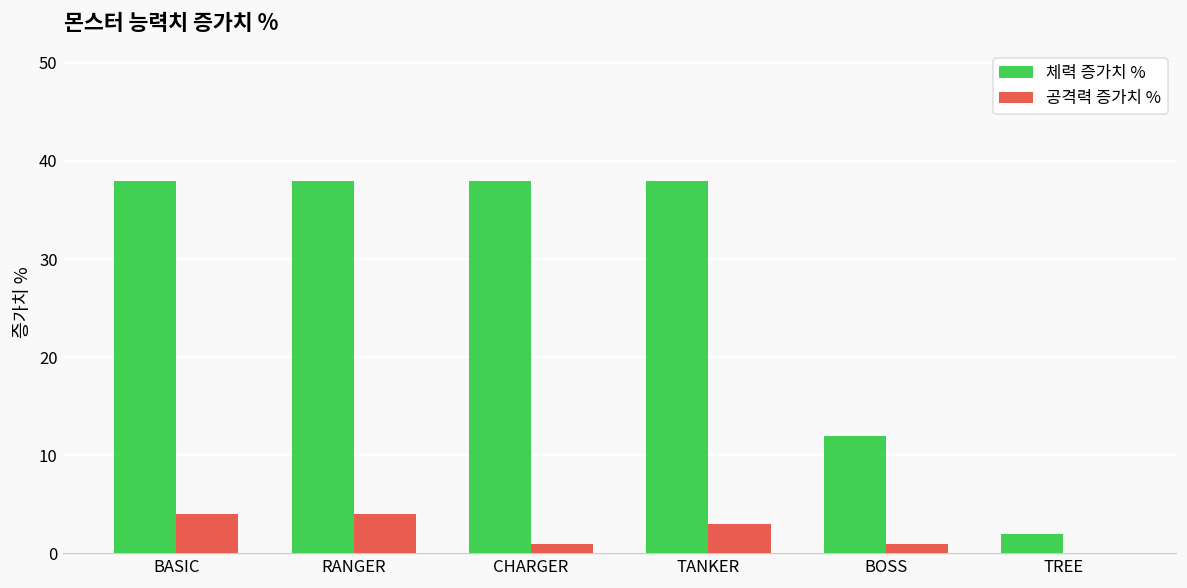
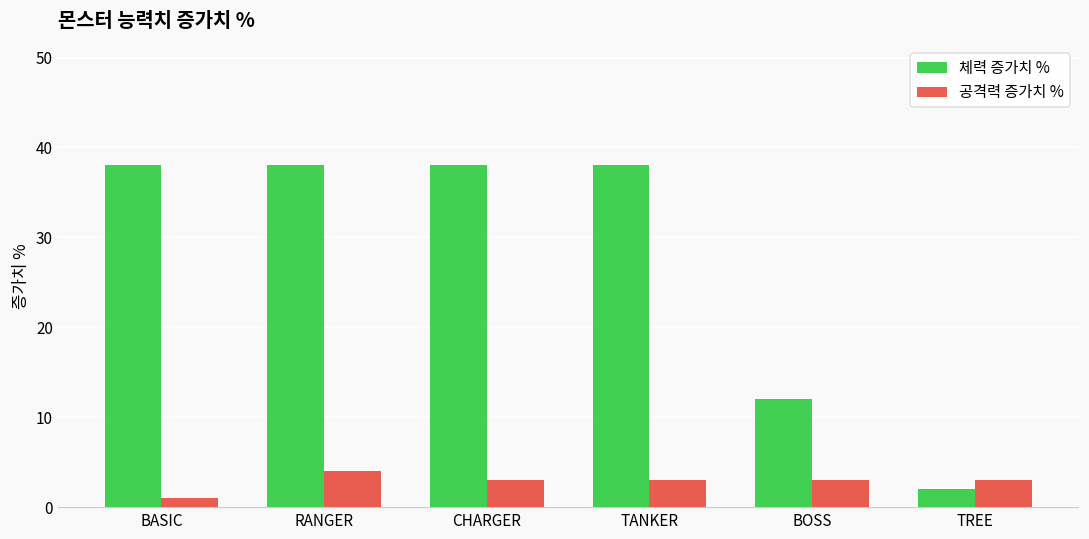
공격력 증가치 %, BASIC: 4 -> 1
공격력 증가치 %, CHARGER: 1 -> 3
공격력 증가치 %, BOSS: 1 -> 3
공격력 증가치 %, TREE: 0 -> 3
